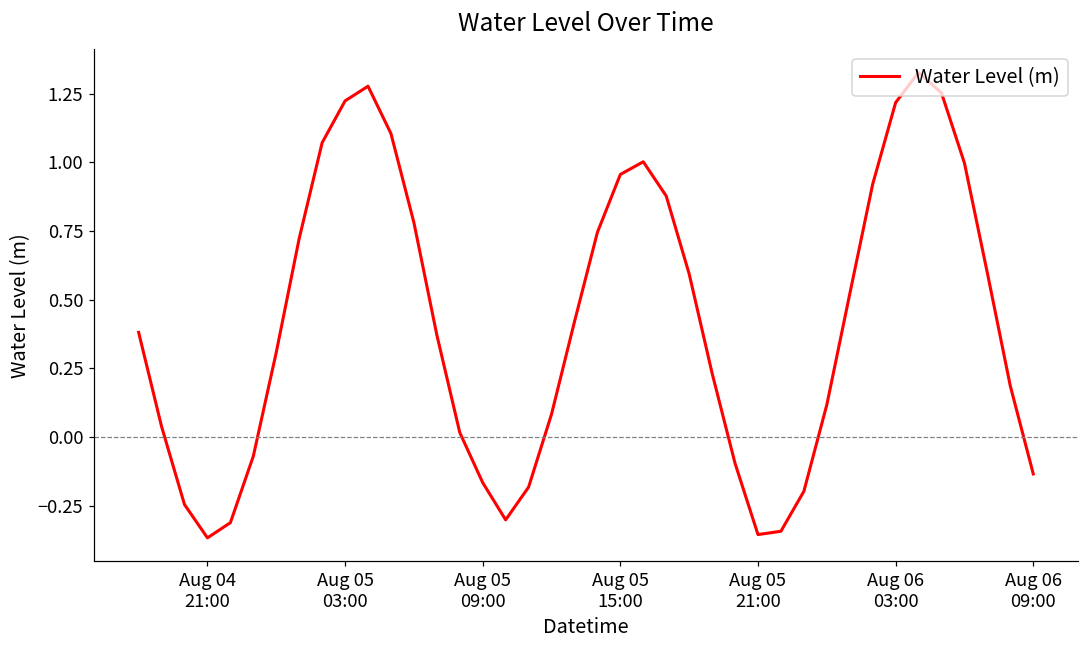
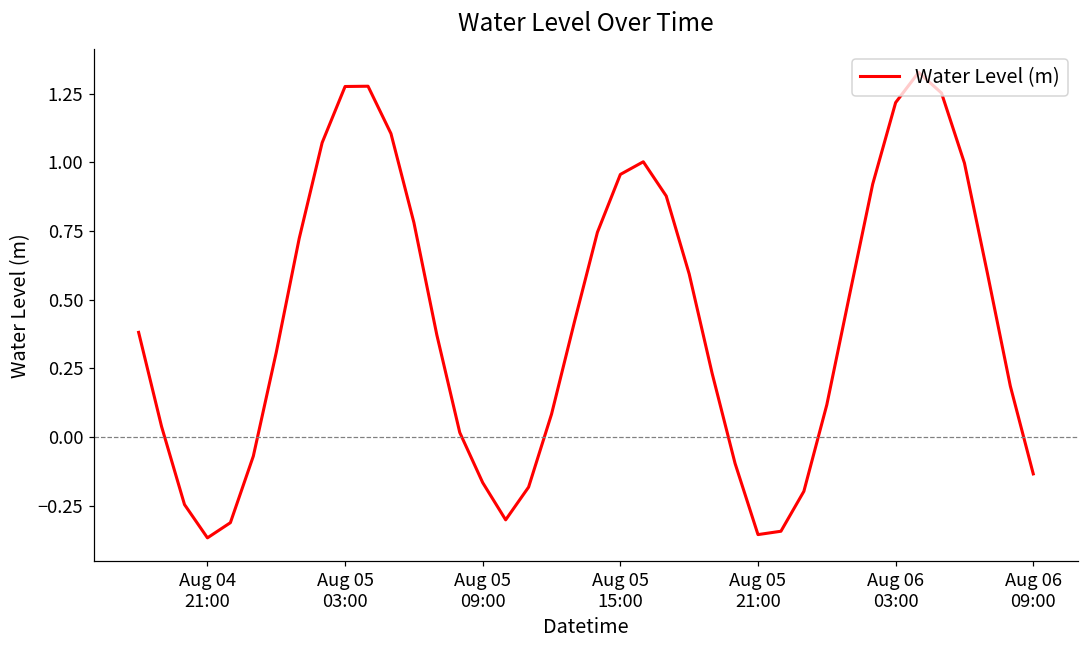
Aug 05 03:00: 1.22 -> 1.28
